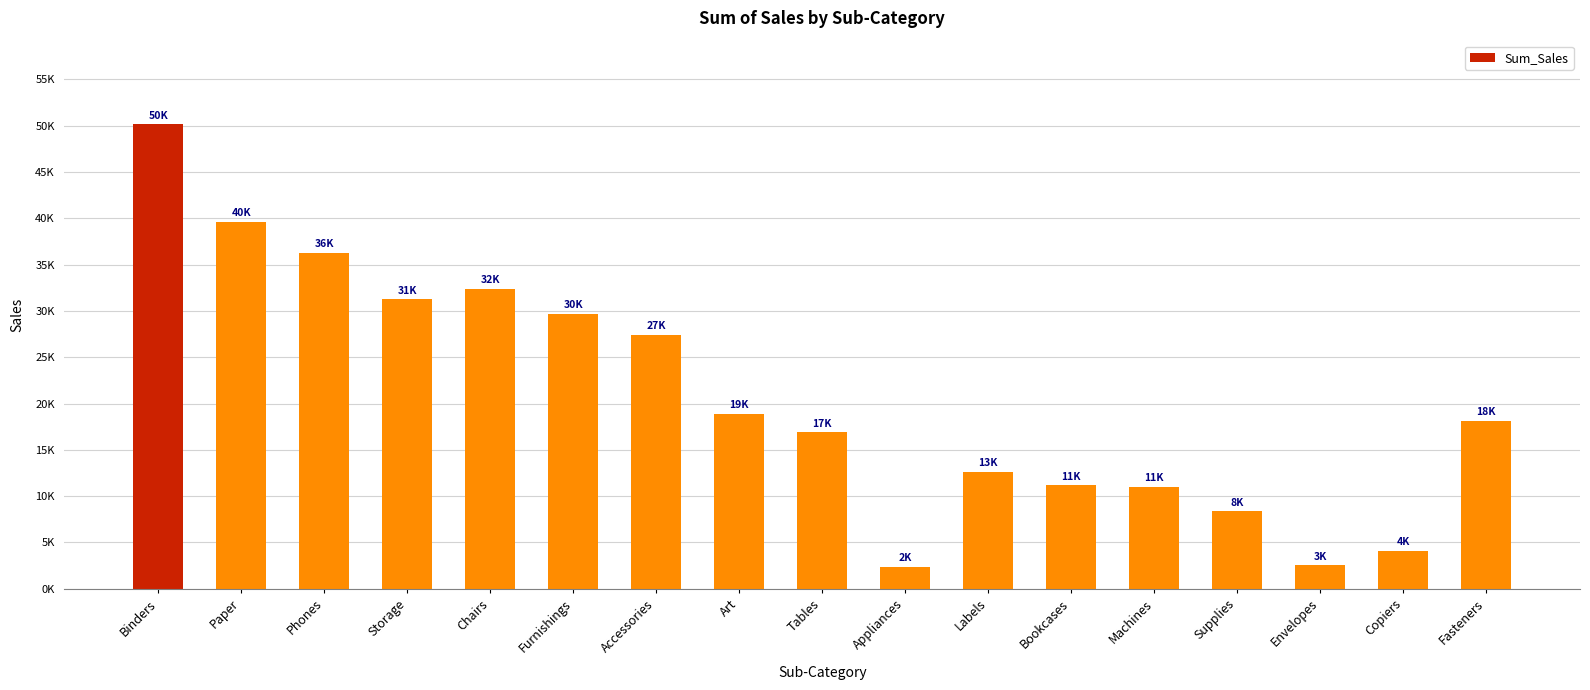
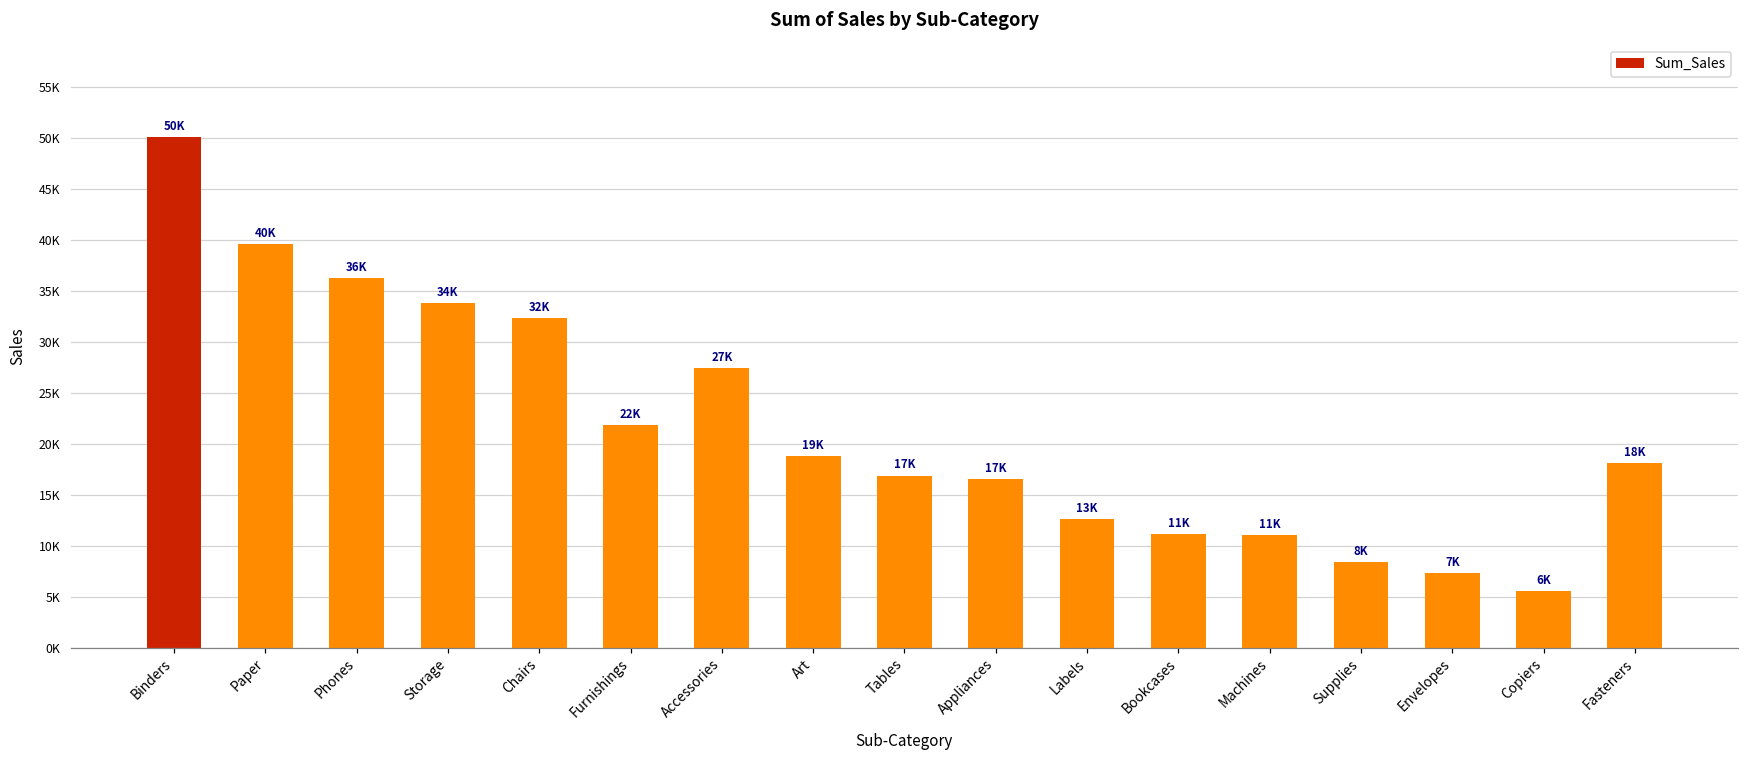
Storage: 31K -> 34K
Furnishings: 30K -> 22K
Appliances: 2K -> 17K
Envelopes: 3K -> 7K
Copiers: 4K -> 6K
